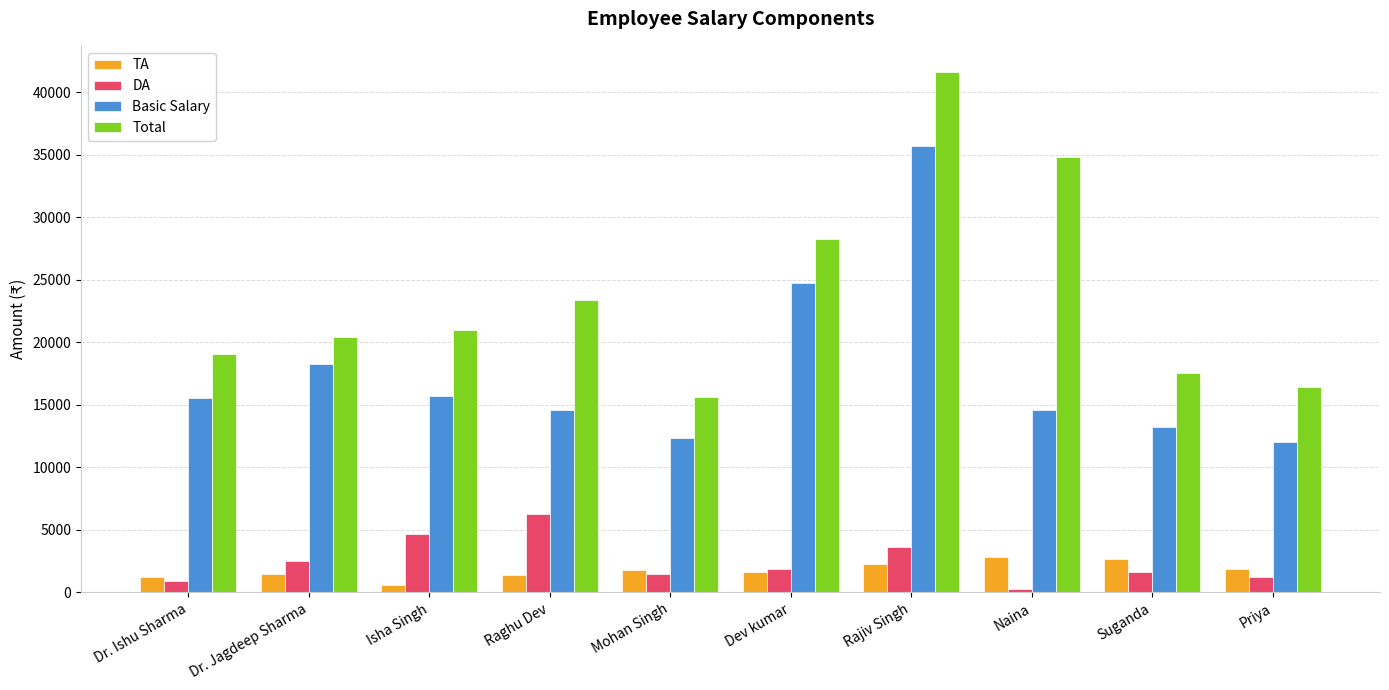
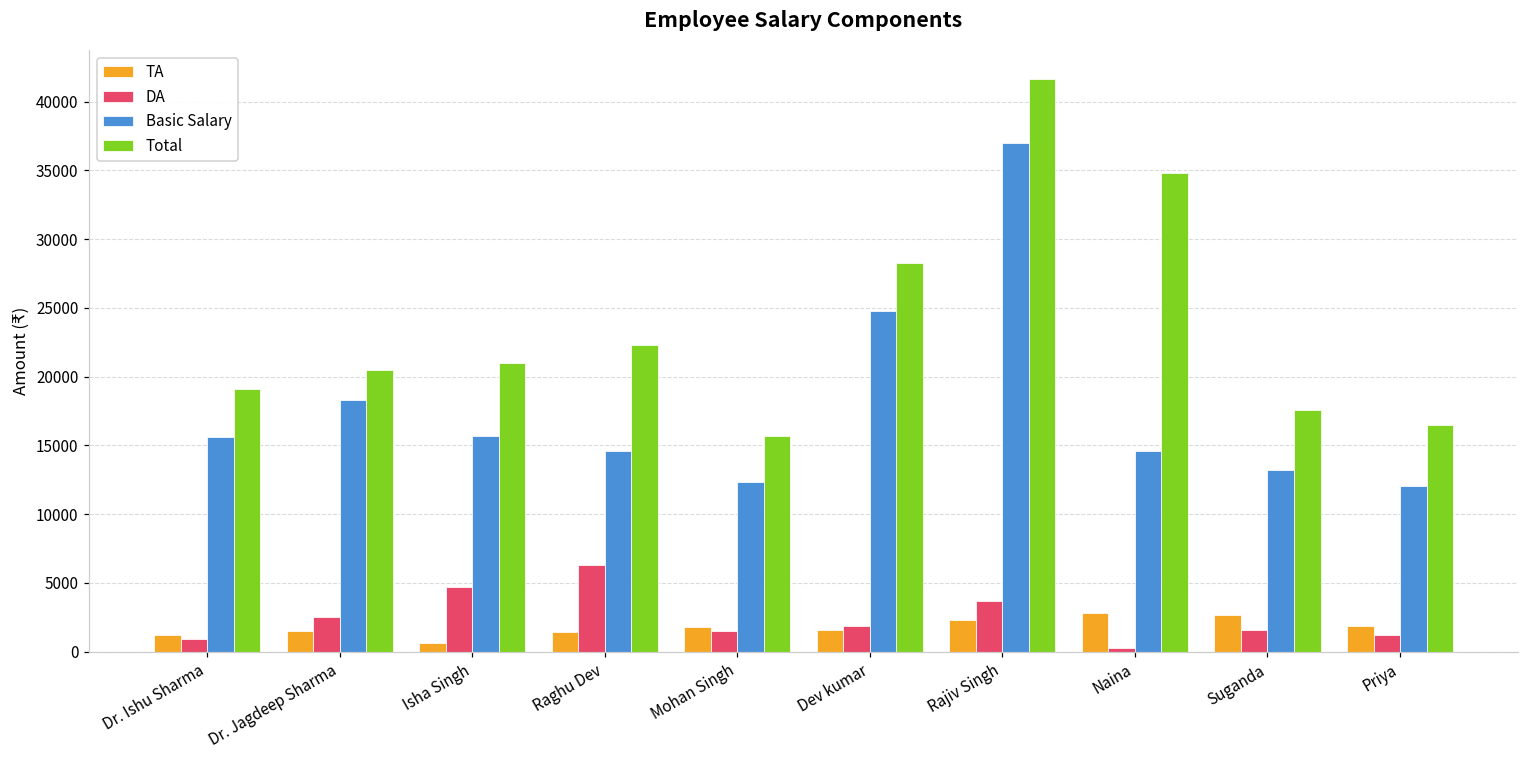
Total, Raghu Dev: 23400 -> 22300
Basic Salary, Rajiv Singh: 35700 -> 37000
